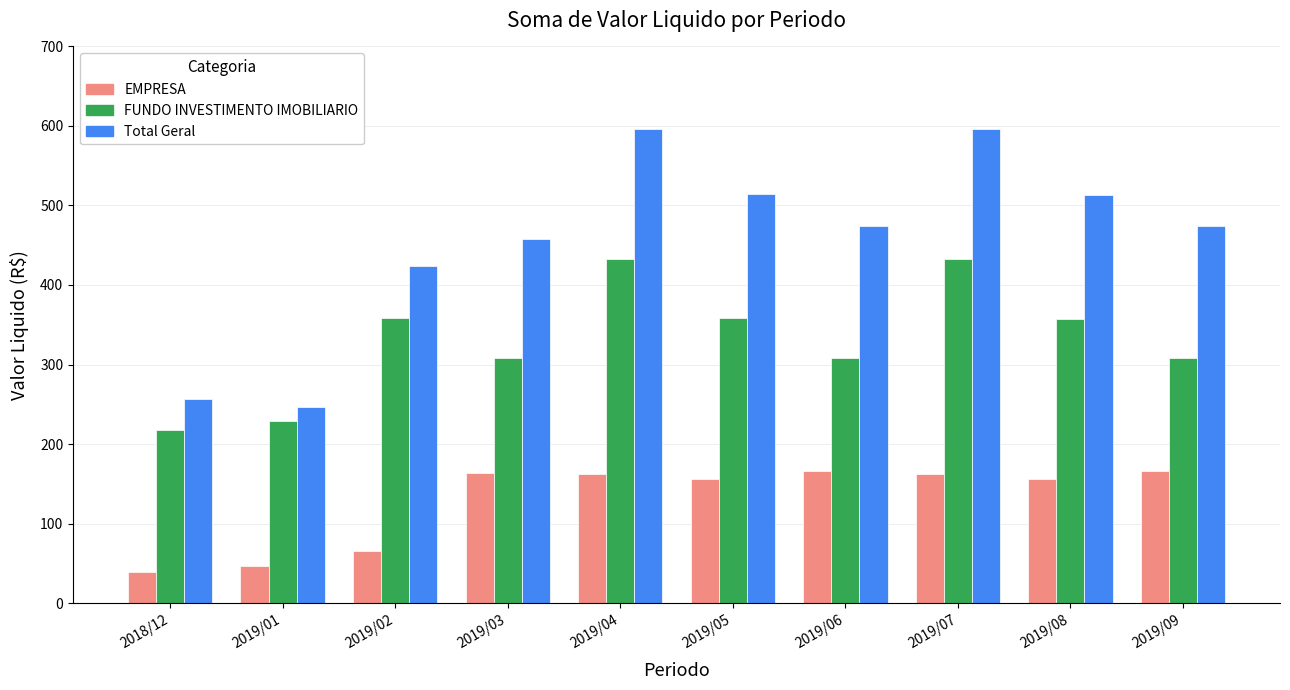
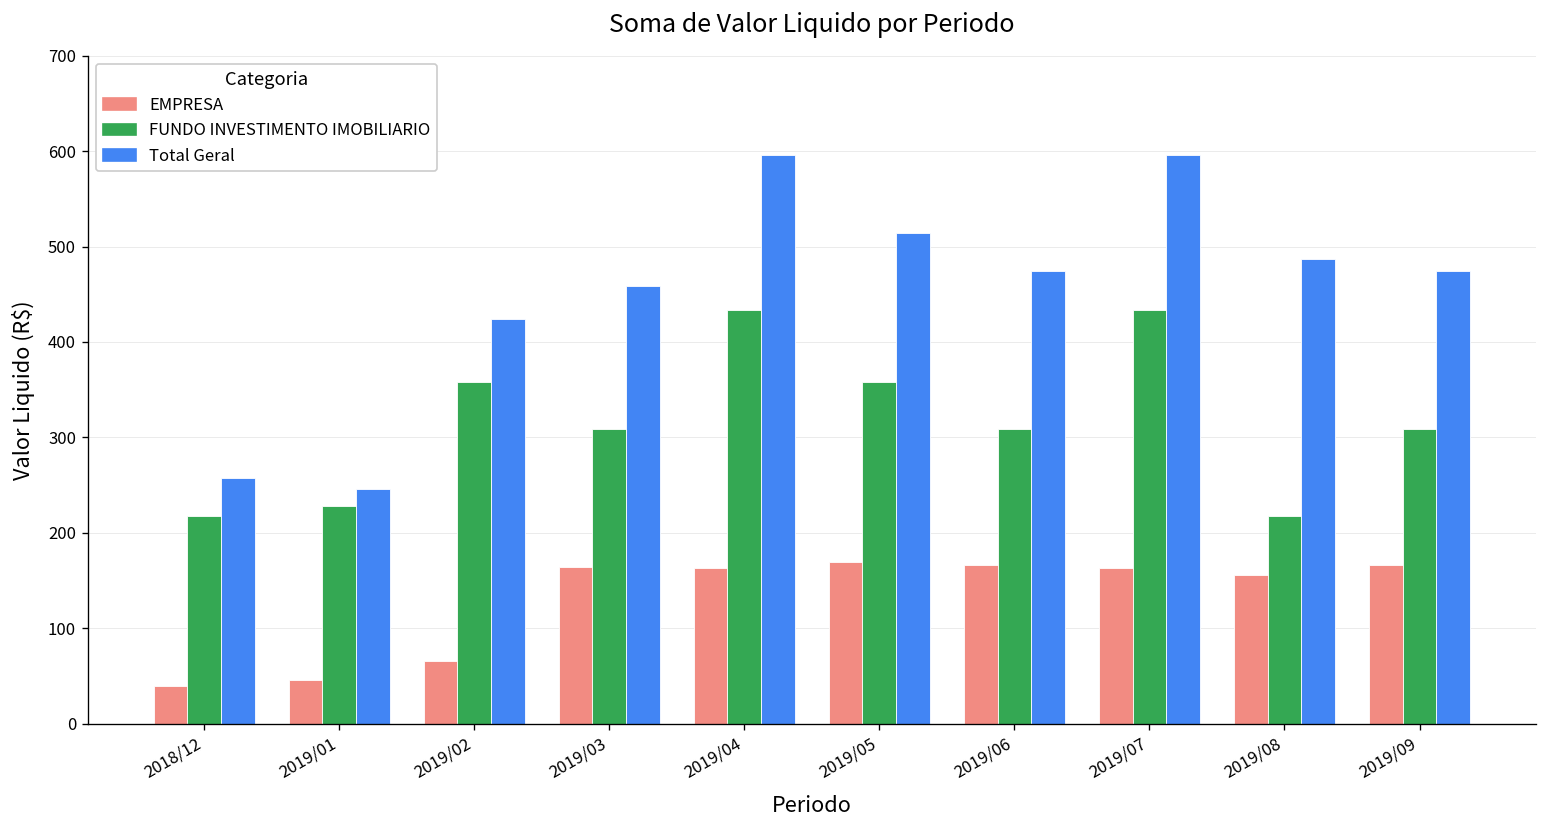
EMPRESA, 2019/05: 160 -> 170
FUNDO INVESTIMENTO IMOBILIARIO, 2019/08: 360 -> 220
Total Geral, 2019/08: 510 -> 490
